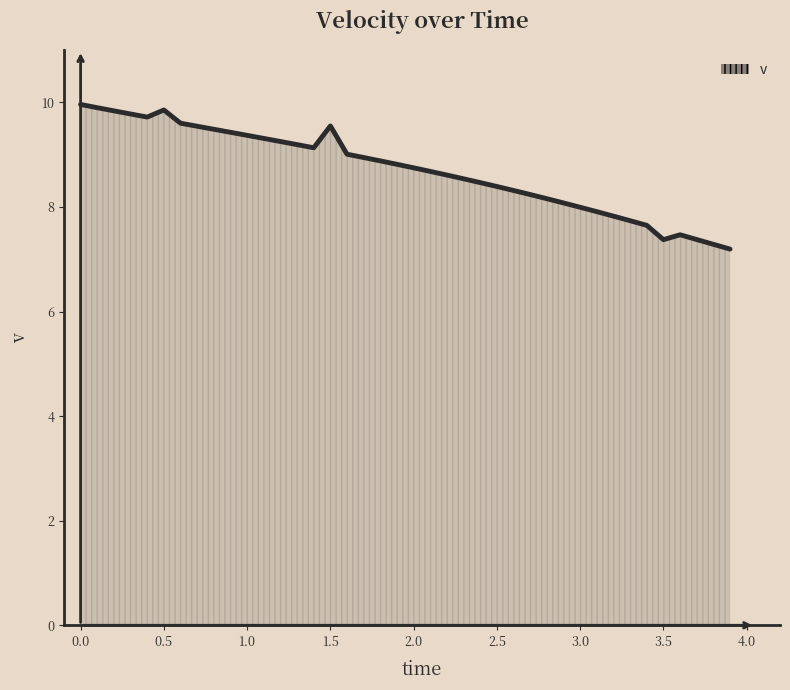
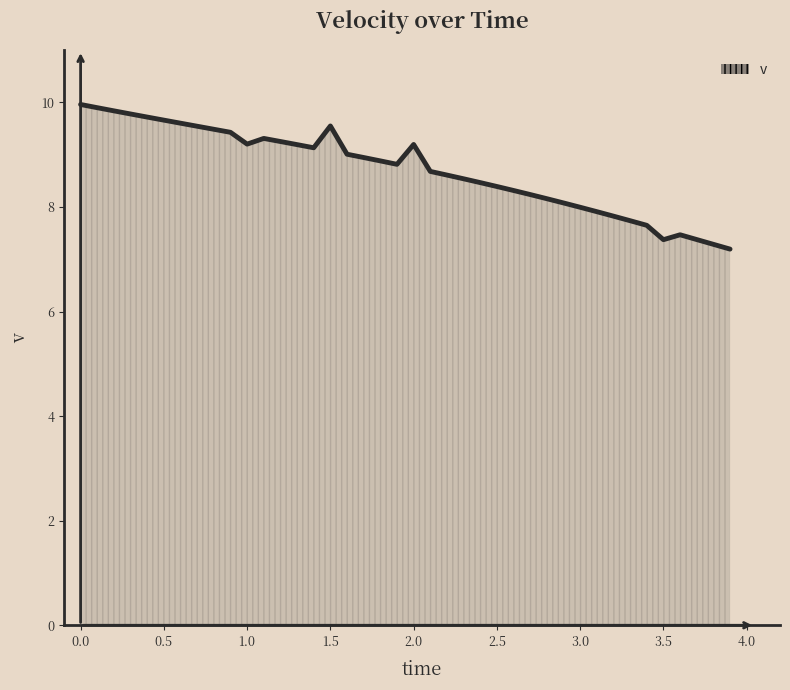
0.5: 9.9 -> 9.7
1.0: 9.4 -> 9.2
2.0: 8.8 -> 9.2
